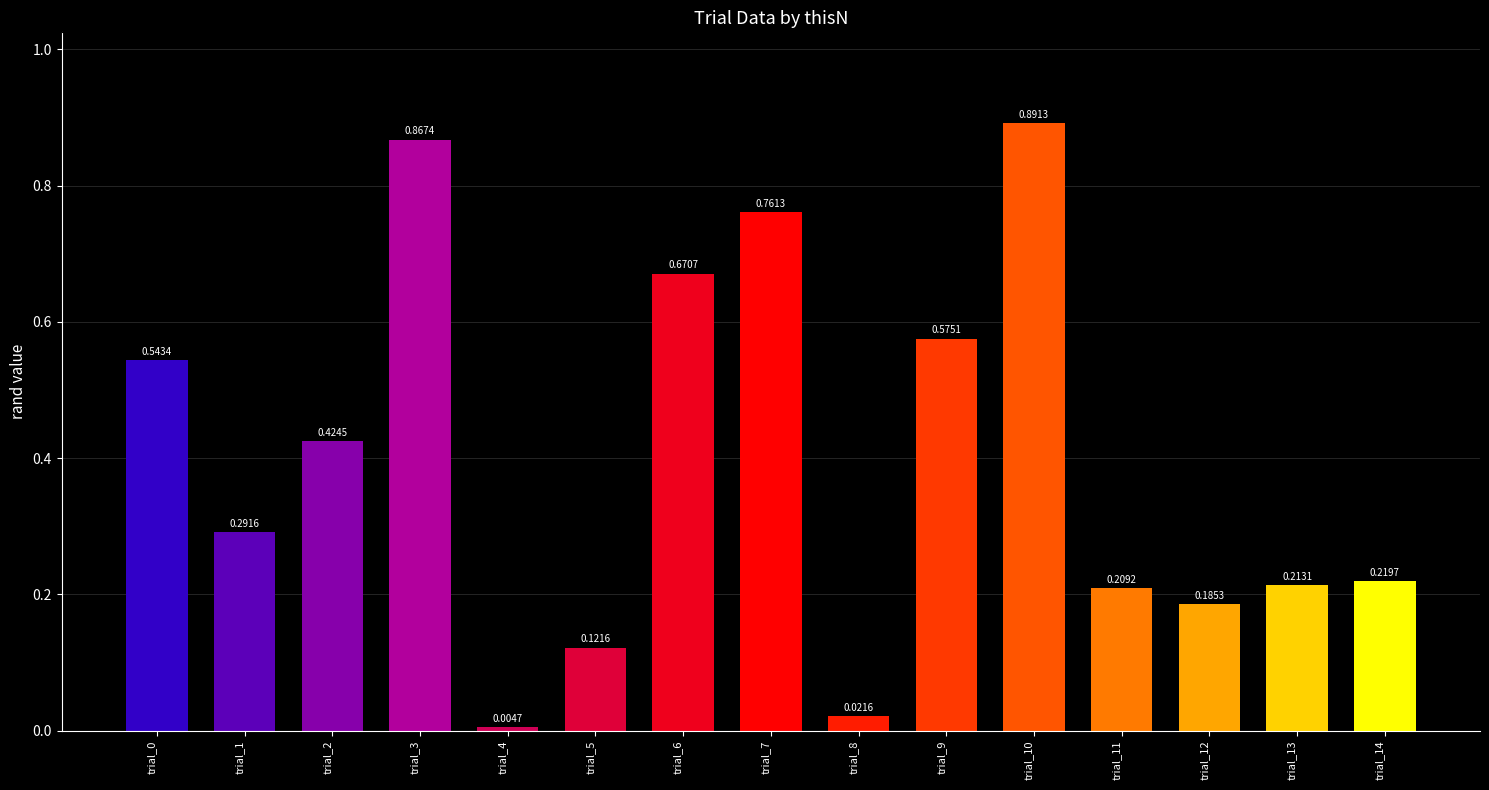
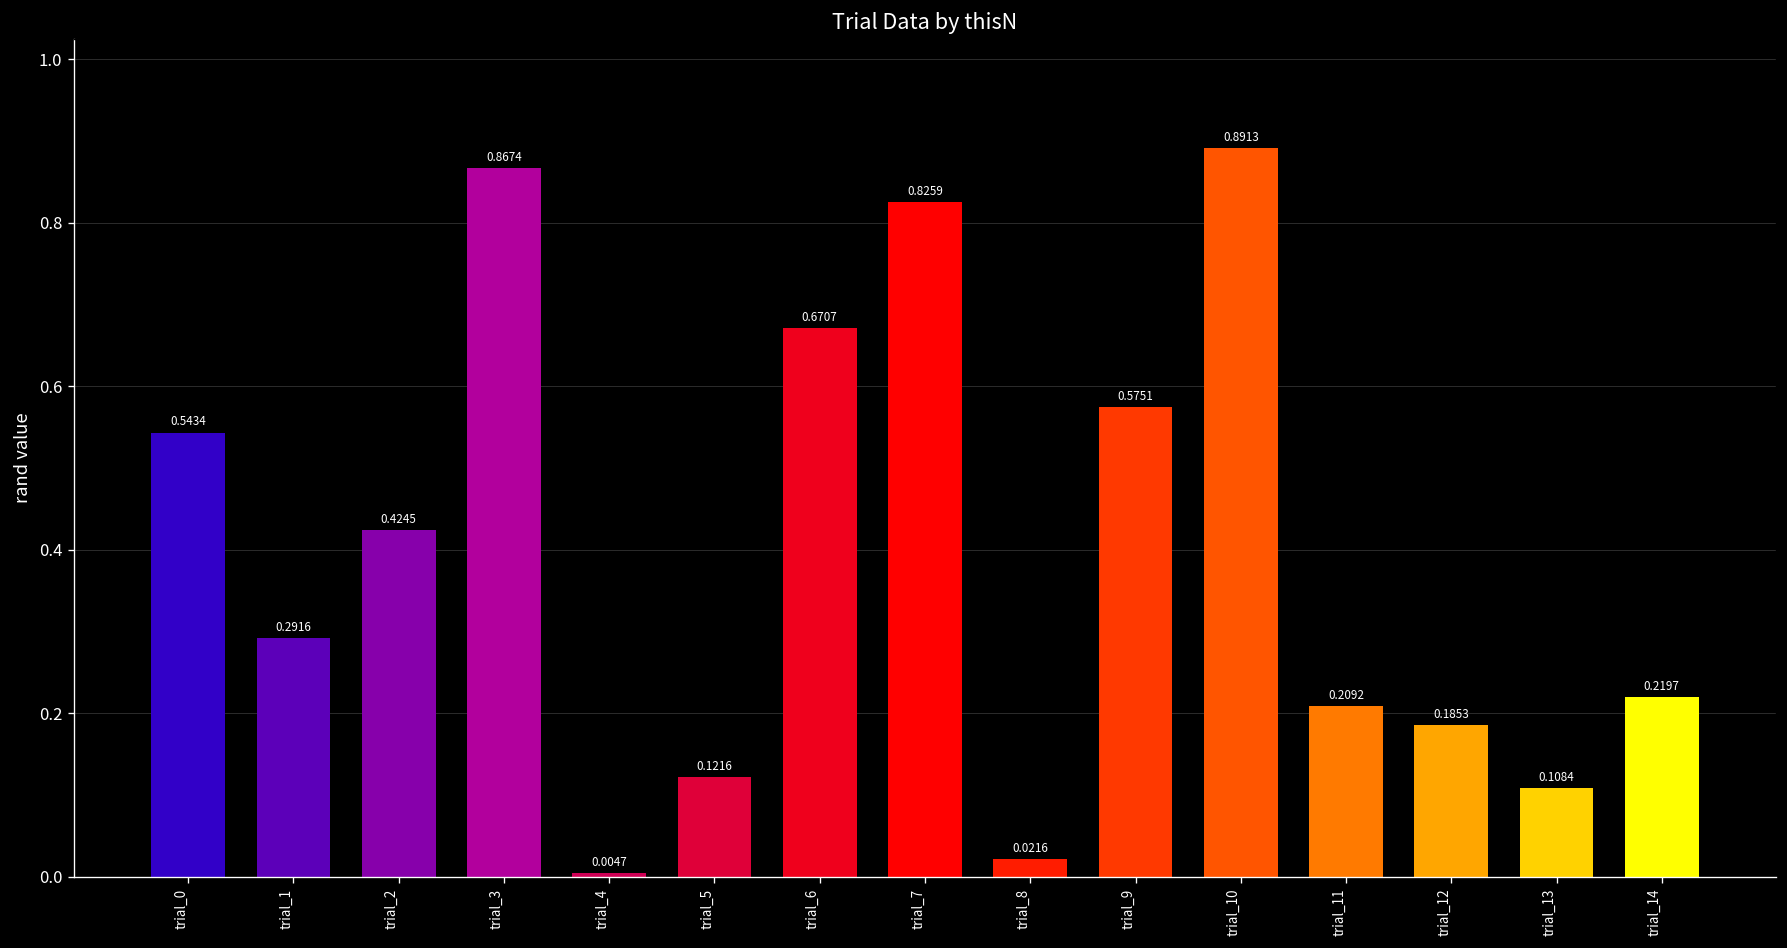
trial_7: 0.7613 -> 0.8259
trial_13: 0.2131 -> 0.1084
